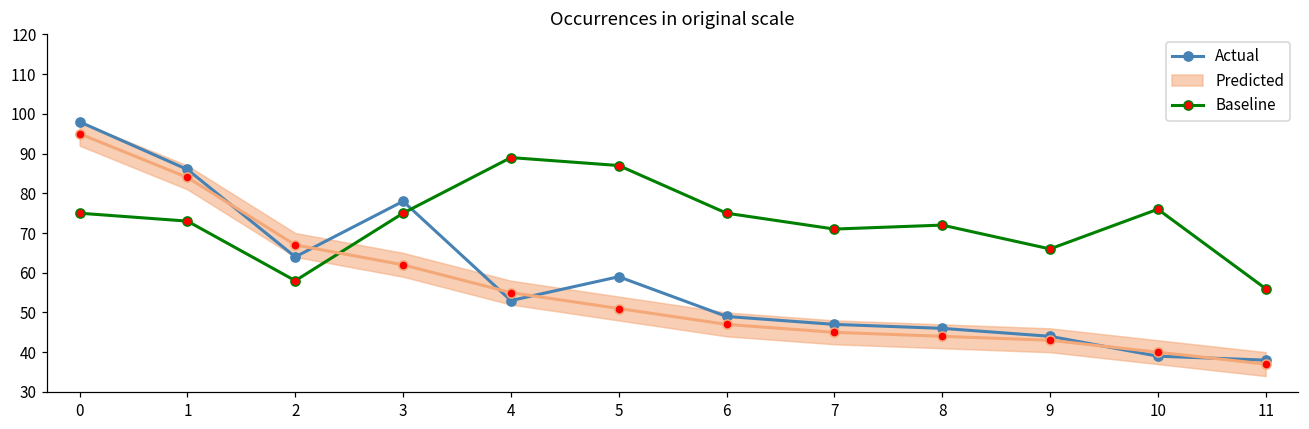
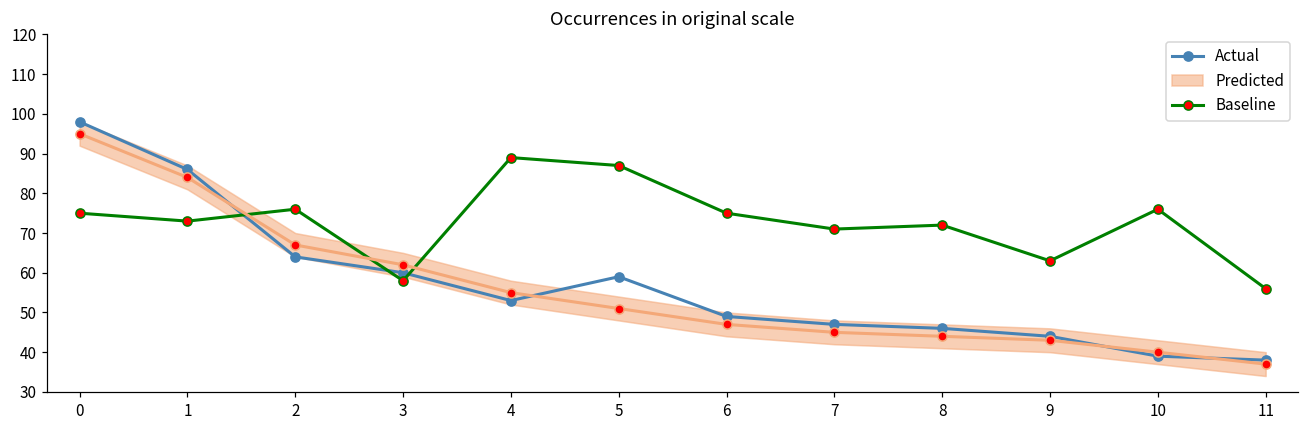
Baseline, 2: 58 -> 76
Actual, 3: 78 -> 60
Baseline, 3: 75 -> 58
Baseline, 9: 66 -> 63
